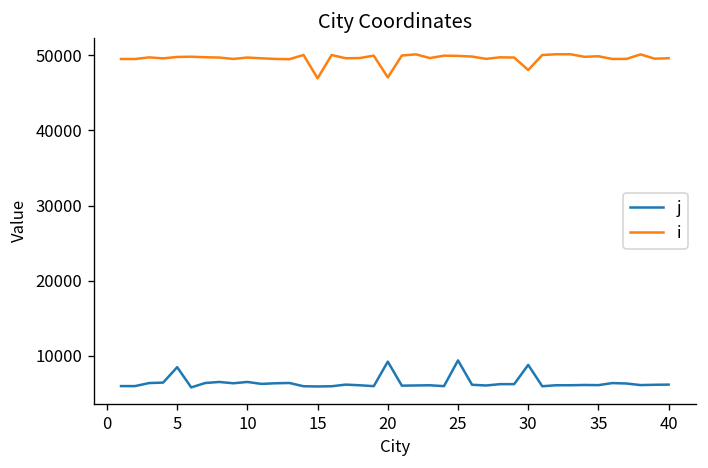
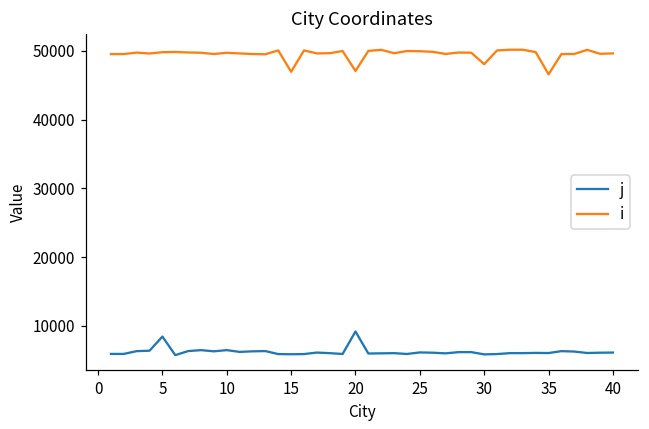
j, 25: 9000 -> 6000
j, 30: 9000 -> 6000
i, 35: 50000 -> 47000
